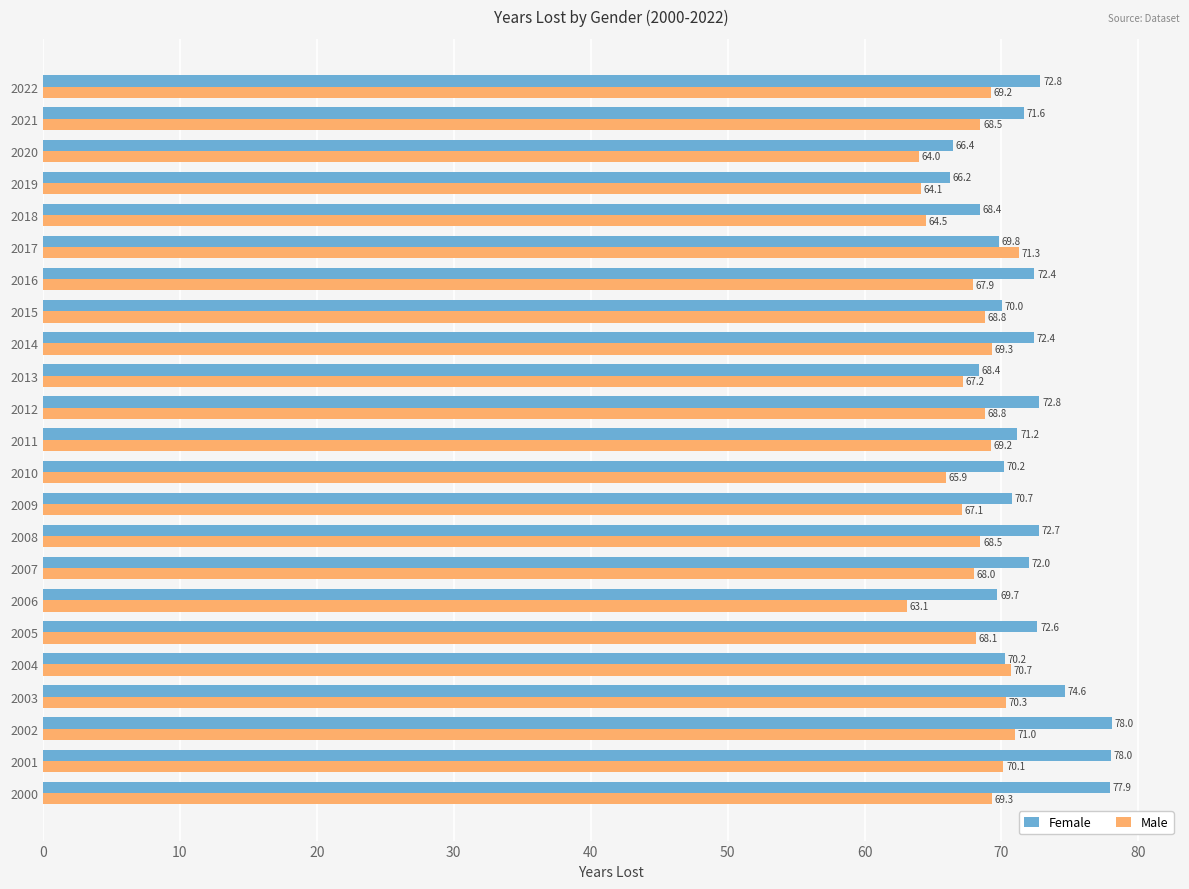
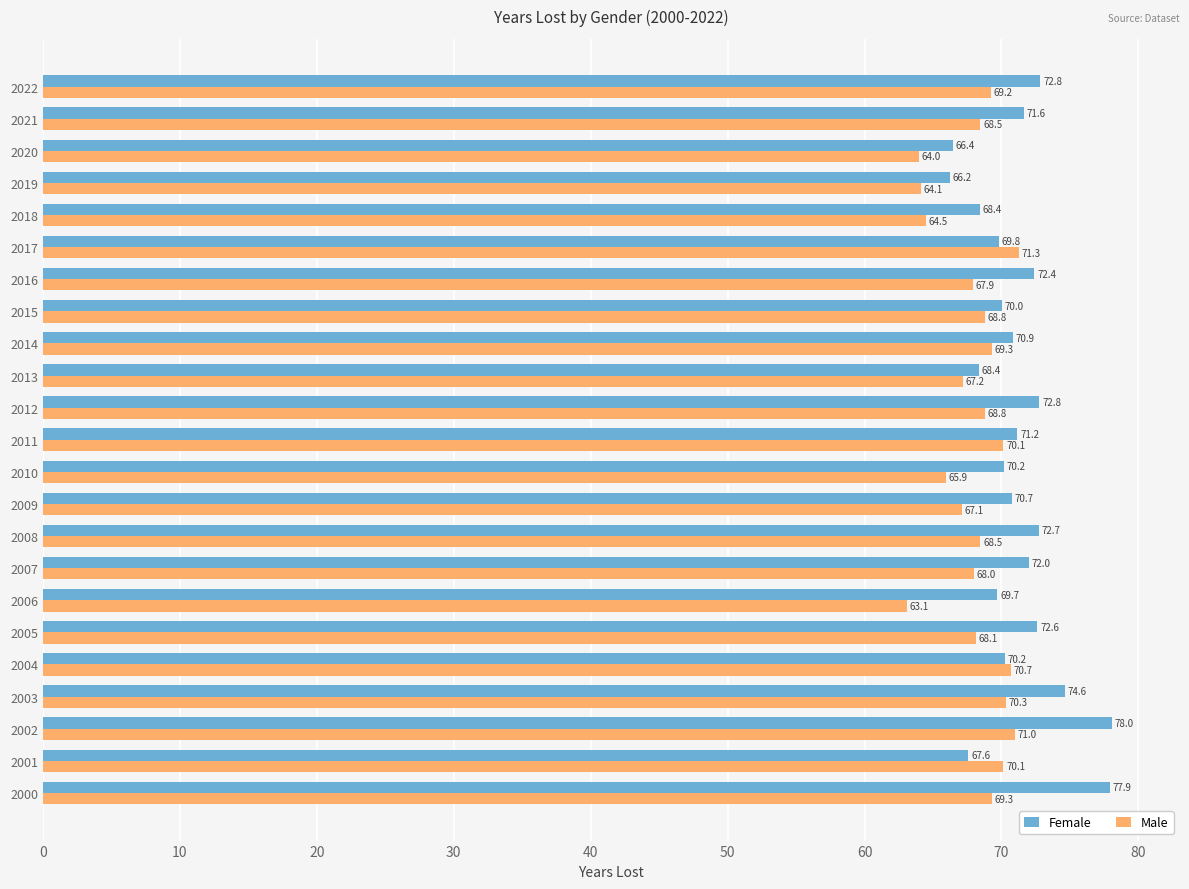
Female, 2014: 72.4 -> 70.9
Male, 2011: 69.2 -> 70.1
Female, 2001: 78.0 -> 67.6
